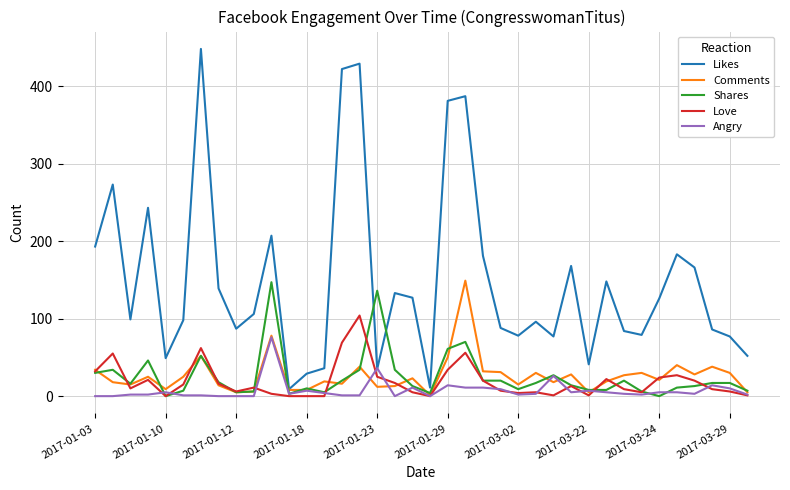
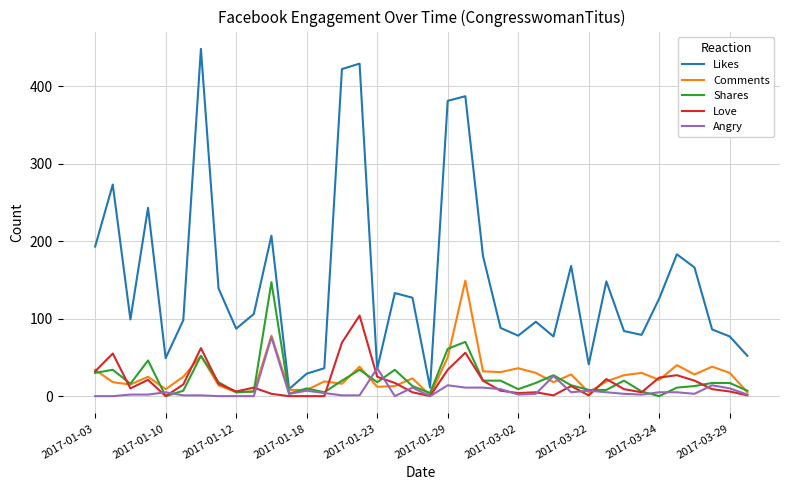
Shares, 2017-01-23: 140 -> 20
Comments, 2017-03-02: 20 -> 40
